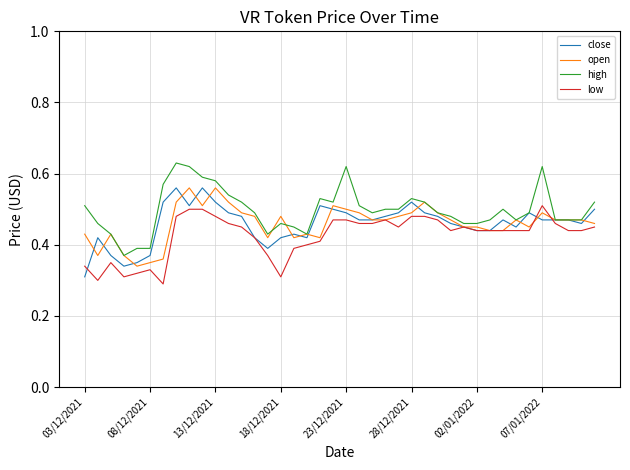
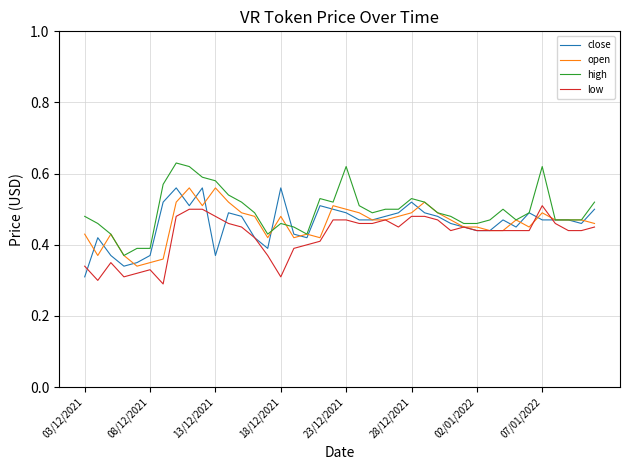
high, 03/12/2021: 0.51 -> 0.48
close, 13/12/2021: 0.52 -> 0.37
close, 18/12/2021: 0.42 -> 0.56
